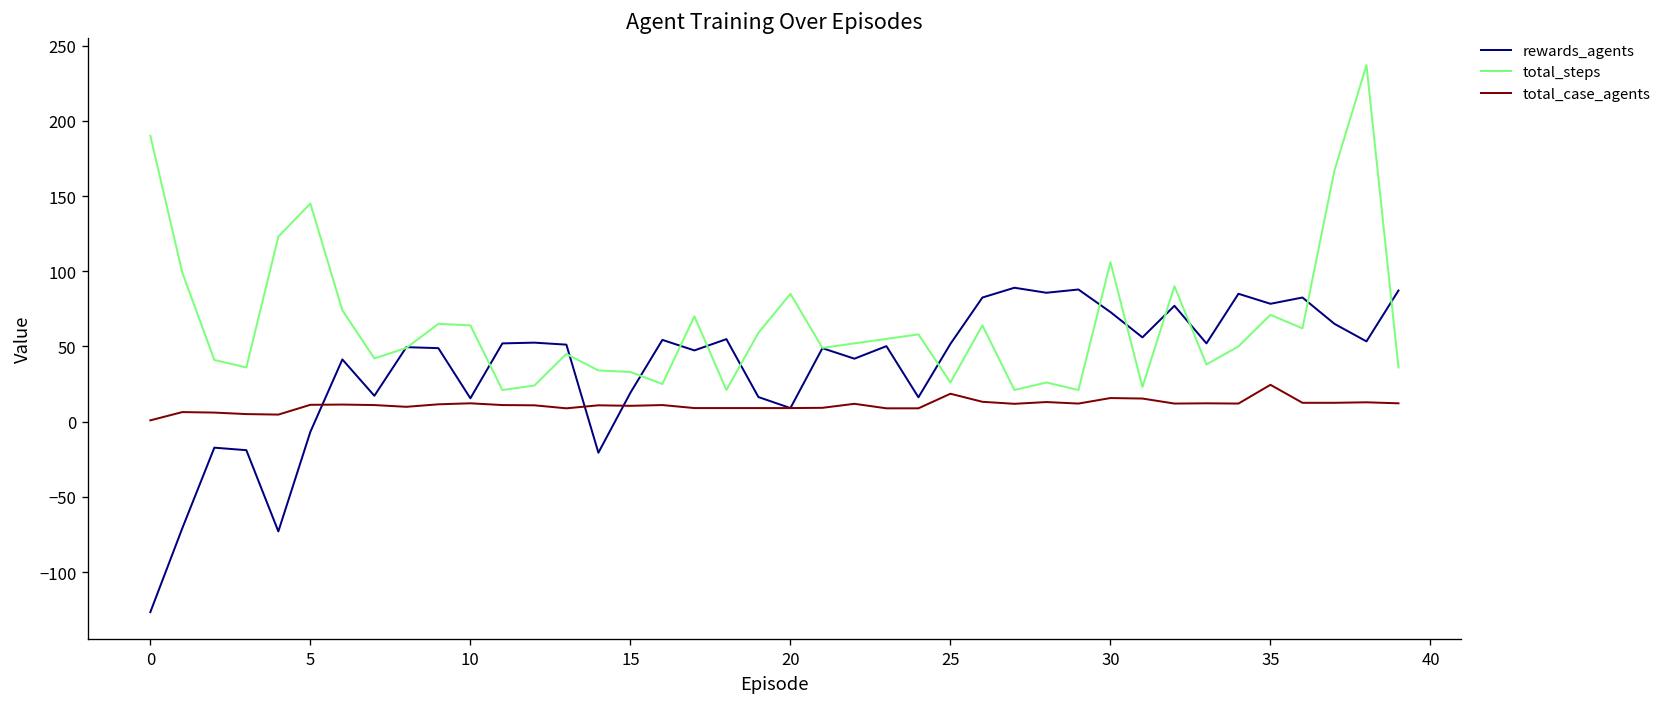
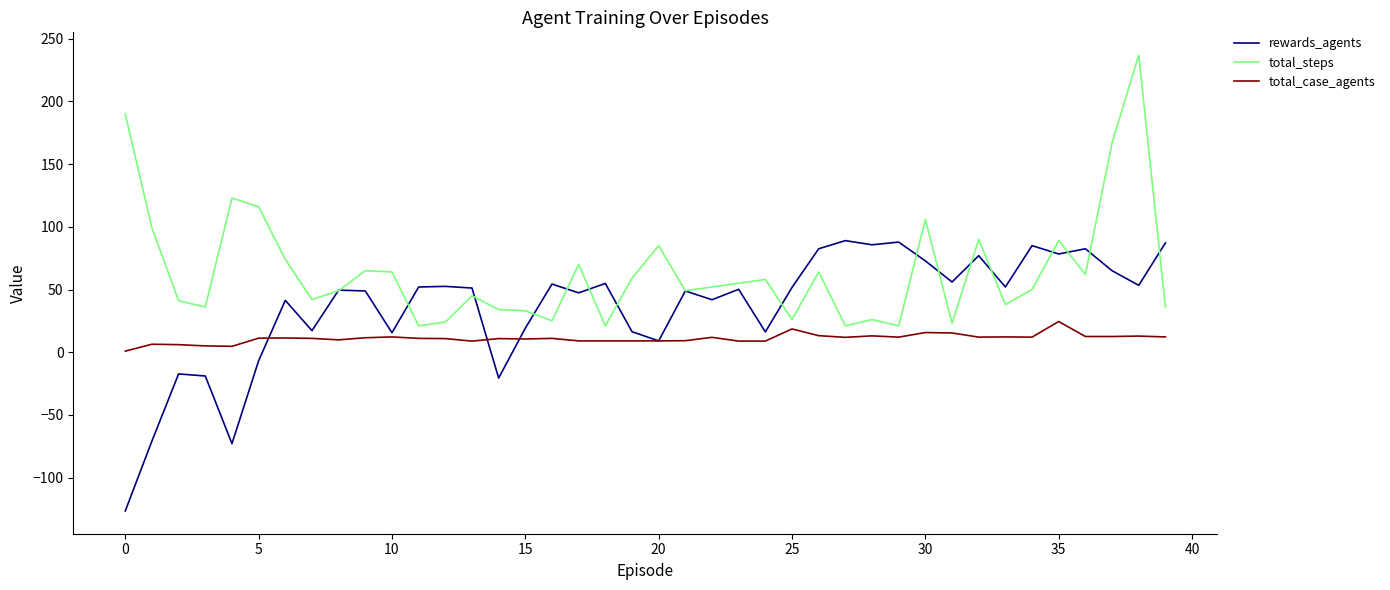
total_steps, 5: 145 -> 116
total_steps, 35: 71 -> 89
